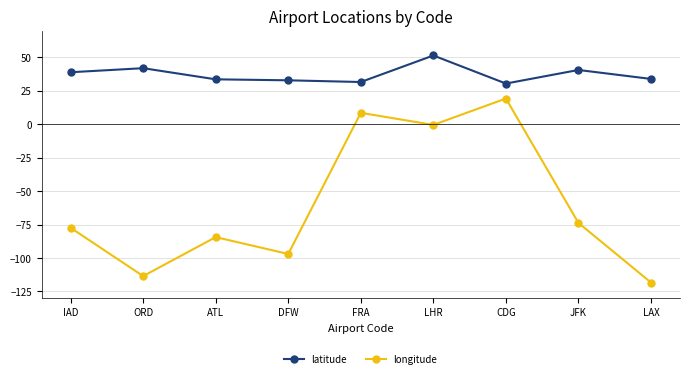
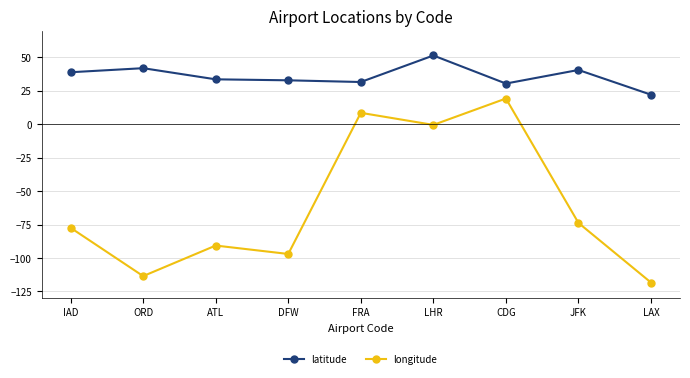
longitude, ATL: -84 -> -91
latitude, LAX: 34 -> 22
